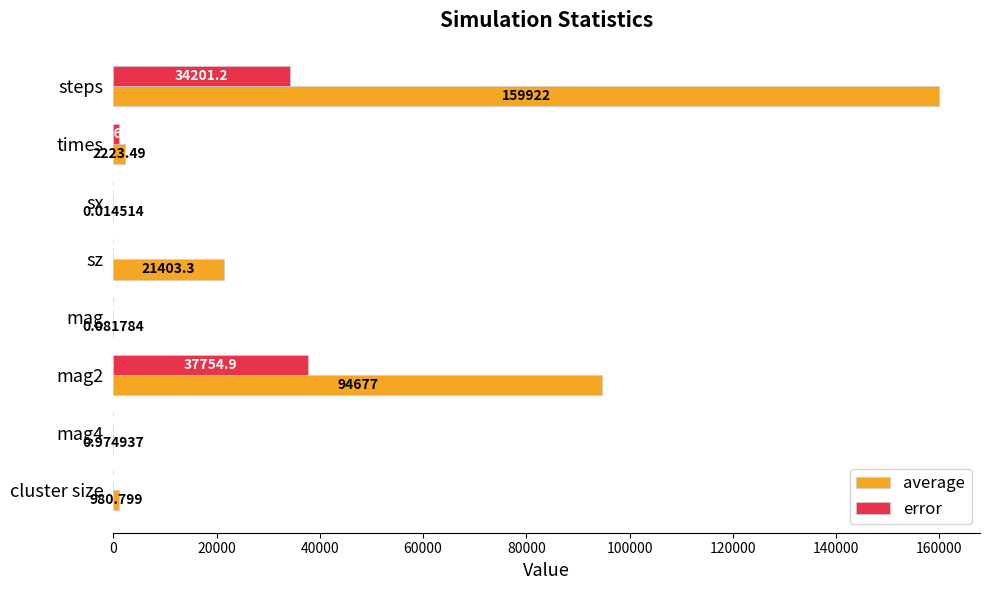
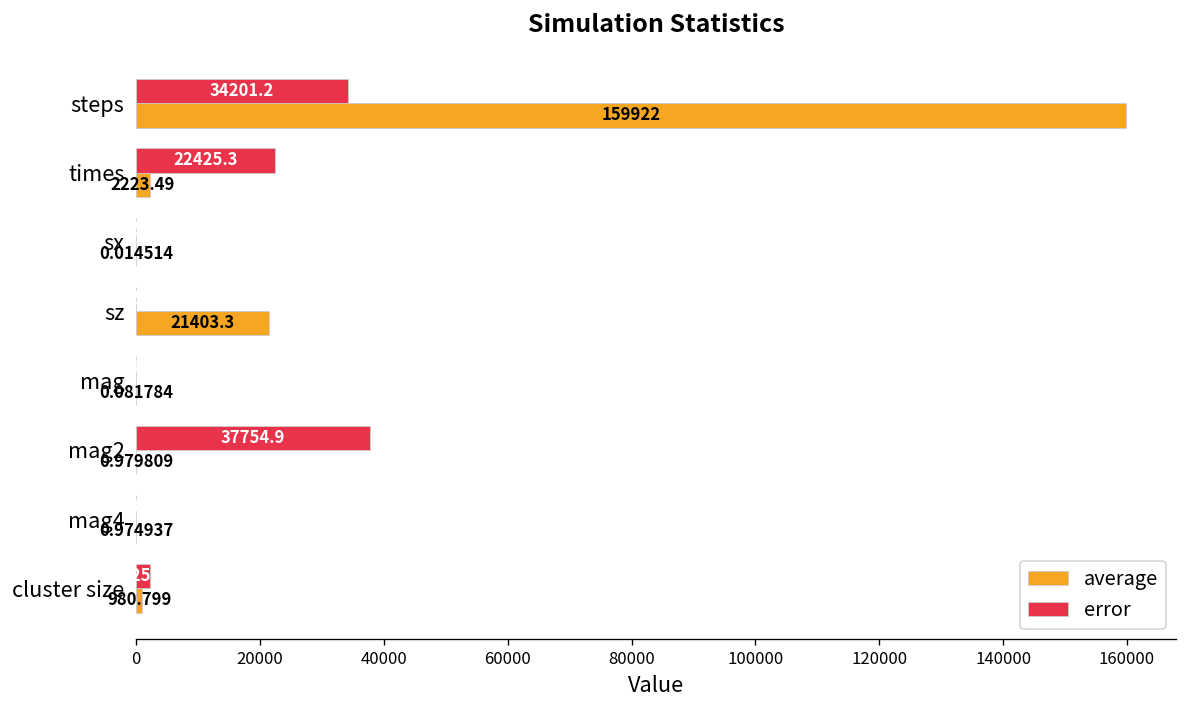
error, times: 1000 -> 22000
average, mag2: 94677 -> 0.979809
error, cluster size: 0 -> 2000
